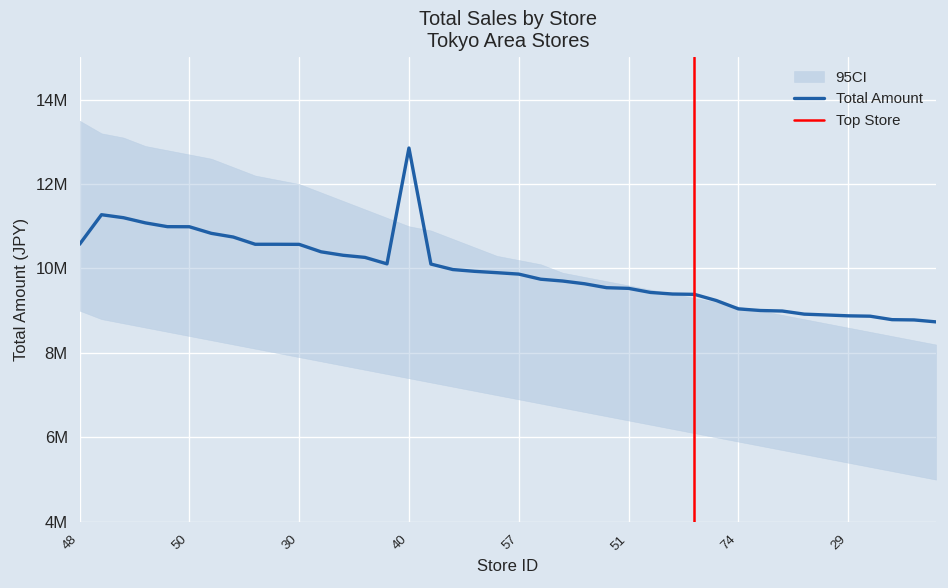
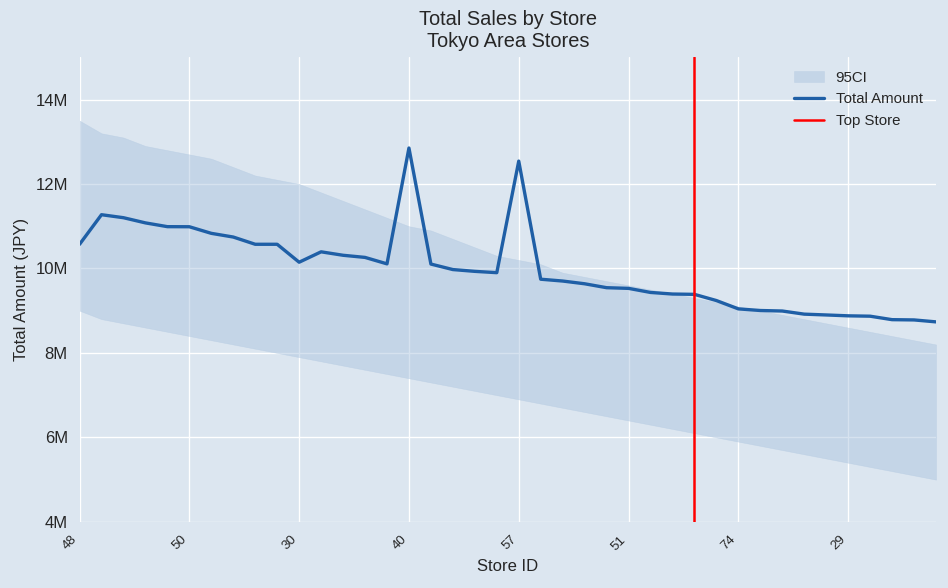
Total Amount, 30: 10600000 -> 10100000
Total Amount, 57: 9900000 -> 12500000
